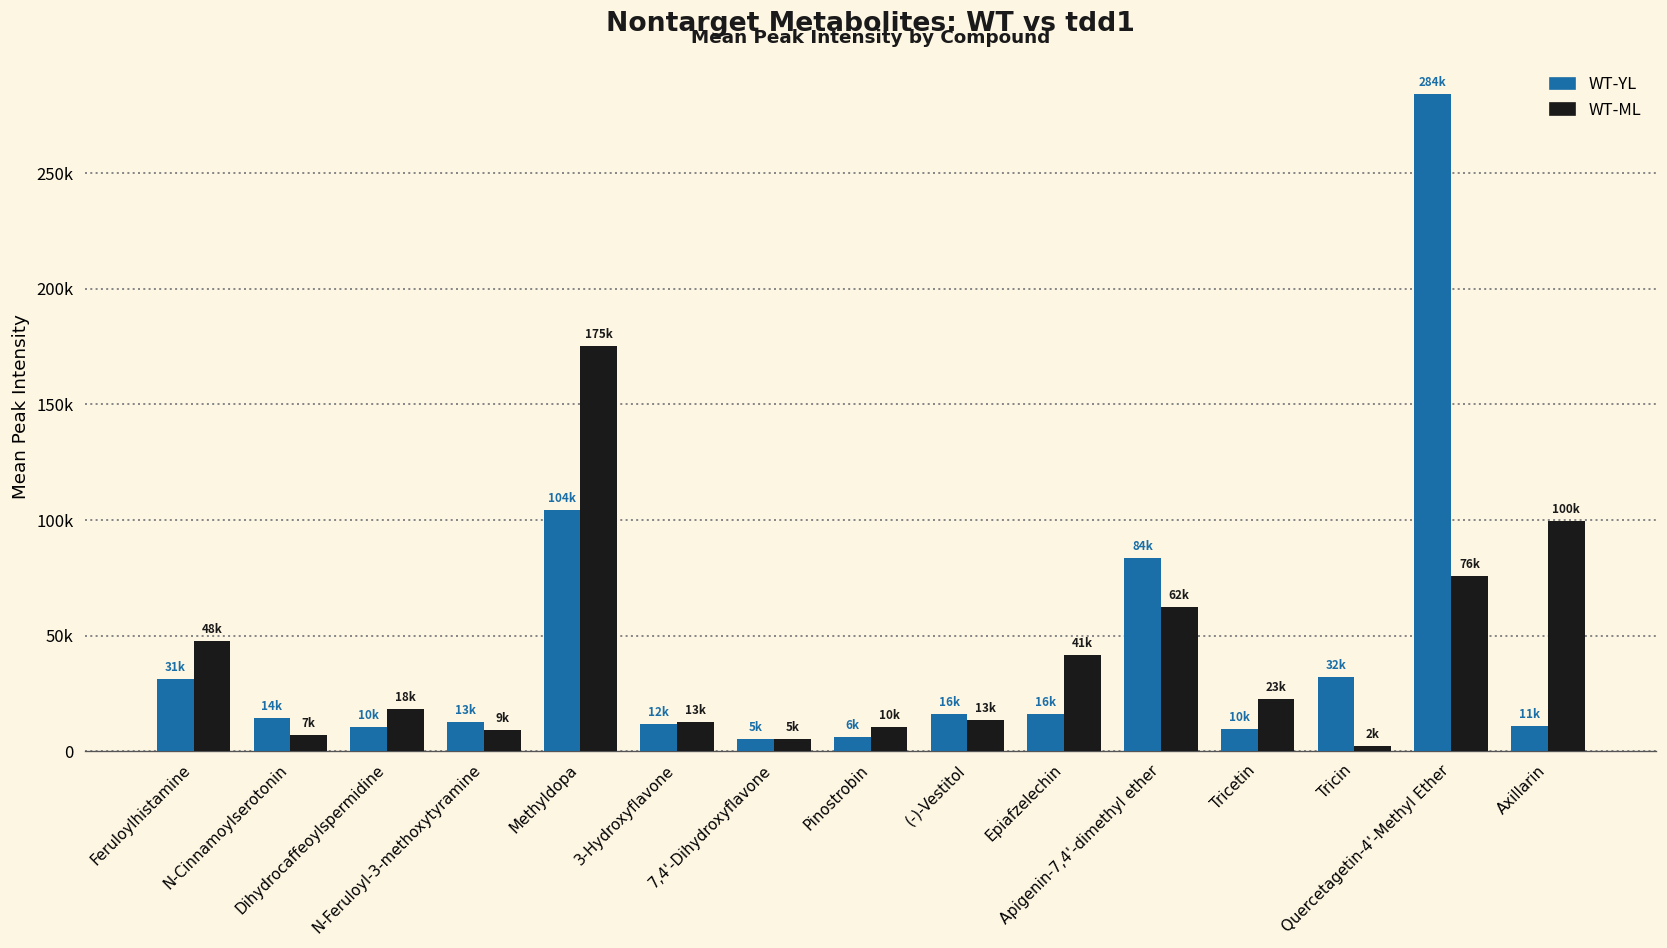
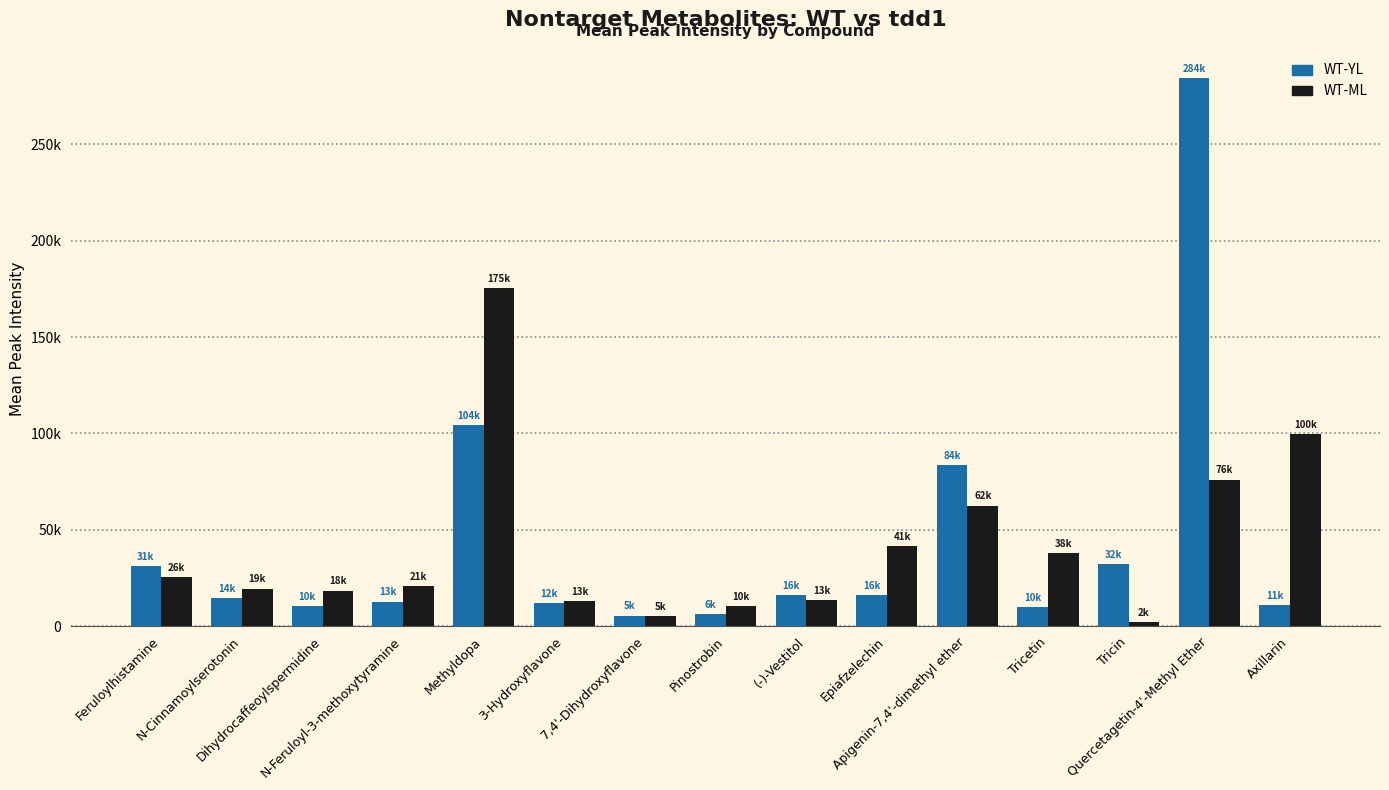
WT-ML, Feruloylhistamine: 48k -> 26k
WT-ML, N-Cinnamoylserotonin: 7k -> 19k
WT-ML, N-Feruloyl-3-methoxytyramine: 9k -> 21k
WT-ML, Tricetin: 23k -> 38k
